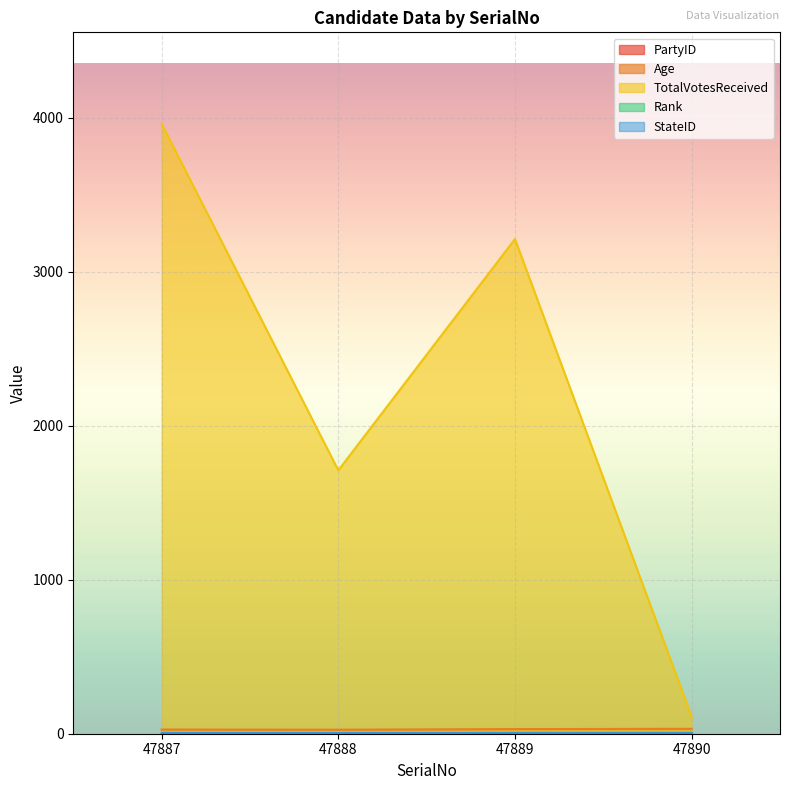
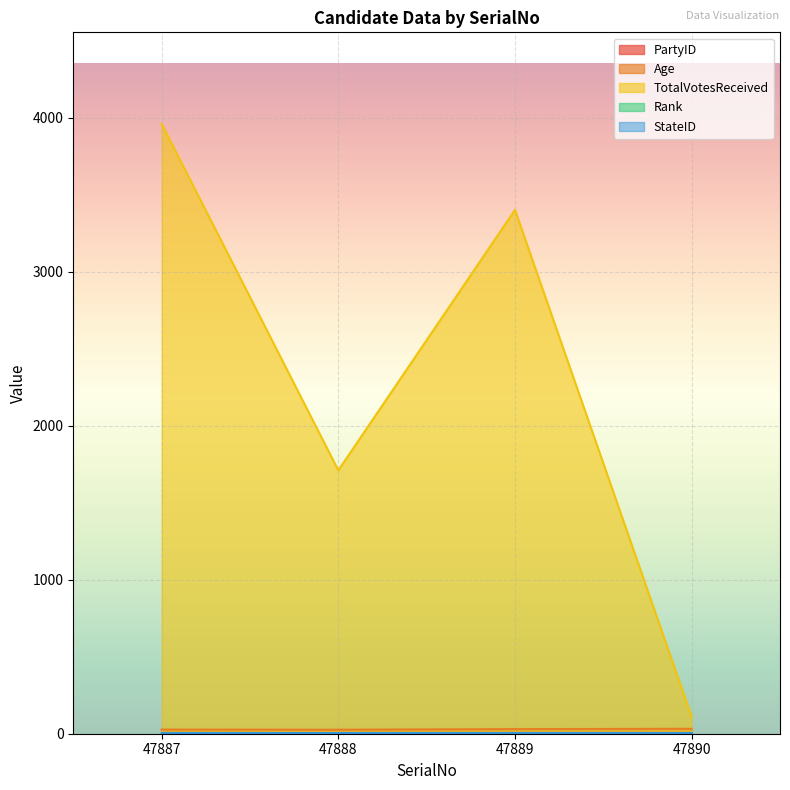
TotalVotesReceived, 47889: 3210 -> 3400
